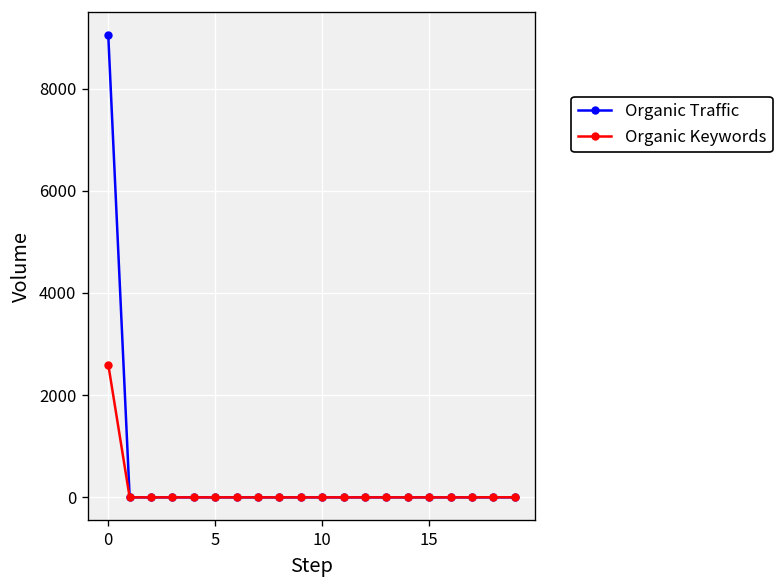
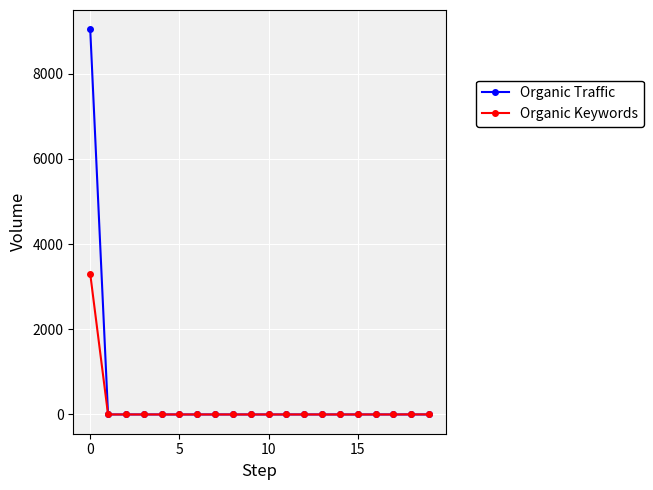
Organic Keywords, 0: 2600 -> 3300
